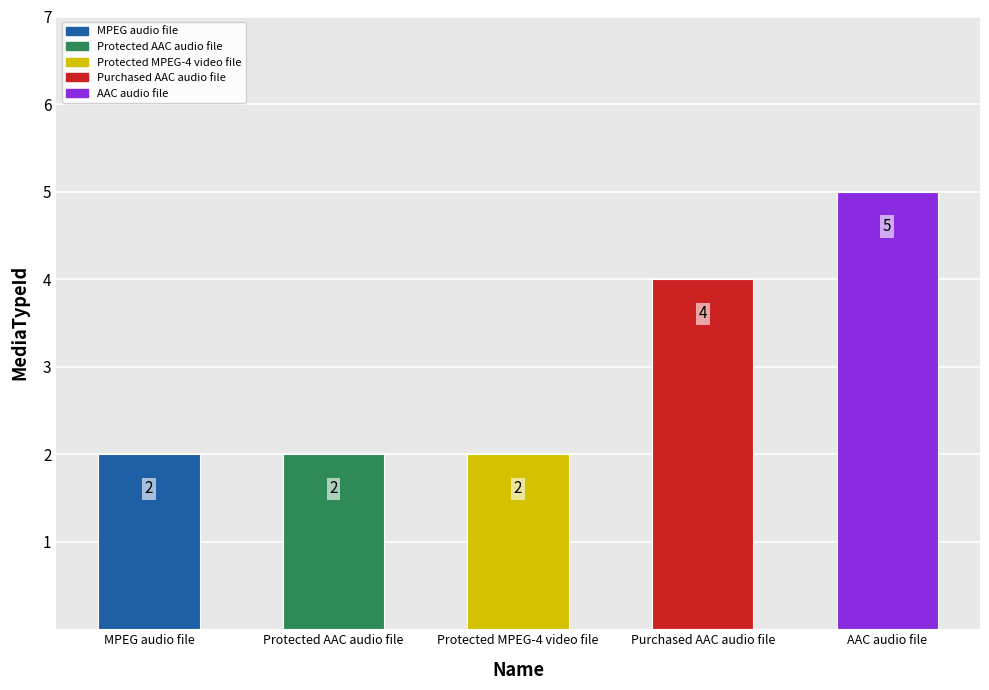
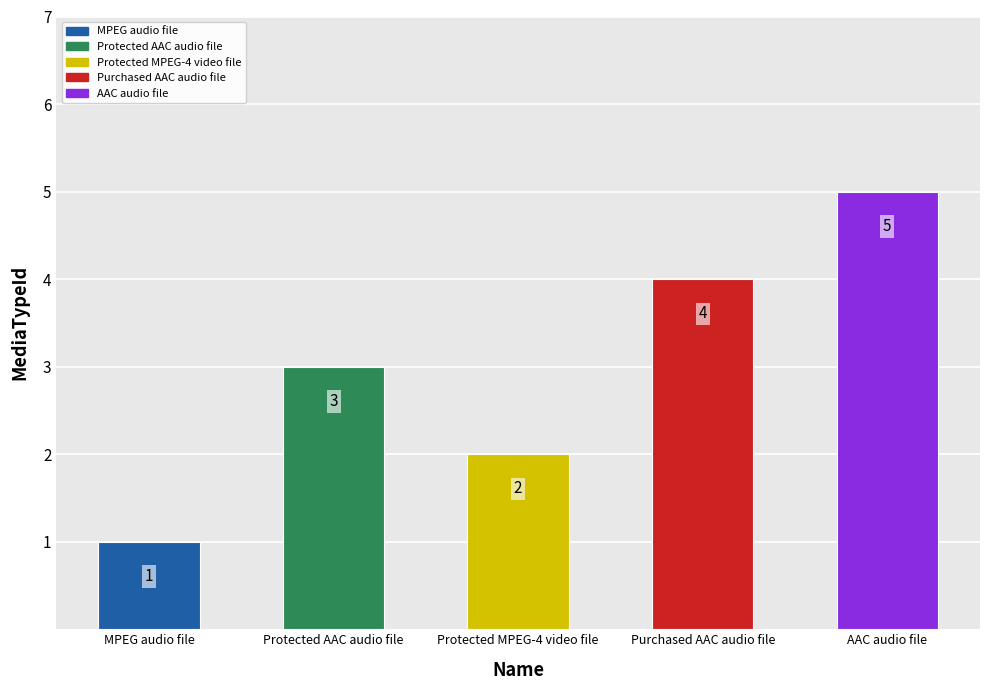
MPEG audio file: 2 -> 1
Protected AAC audio file: 2 -> 3
